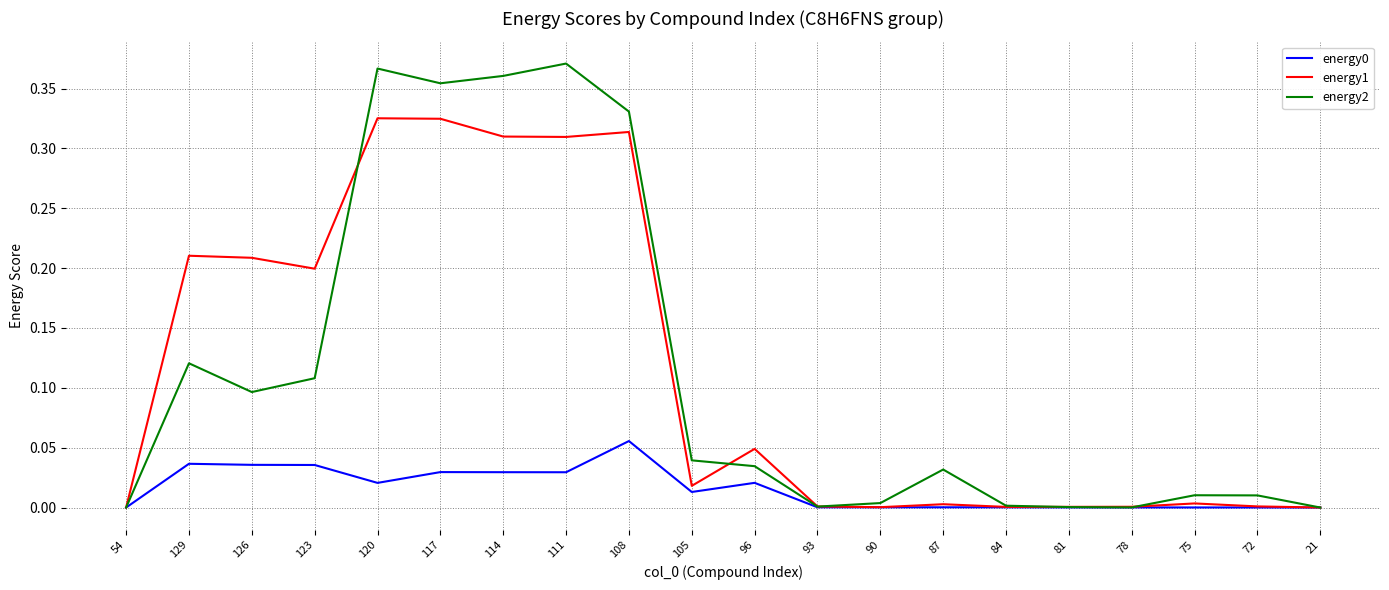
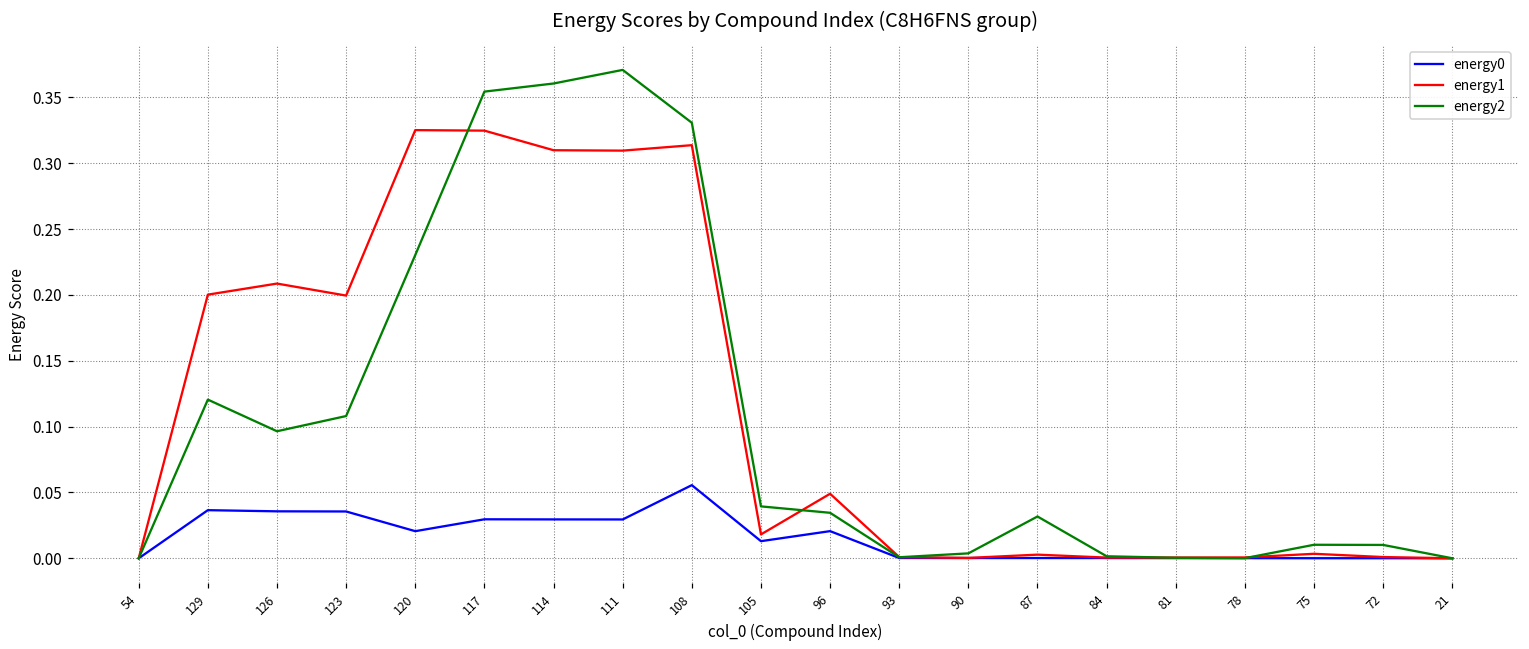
energy1, 129: 0.210 -> 0.200
energy2, 120: 0.367 -> 0.230
